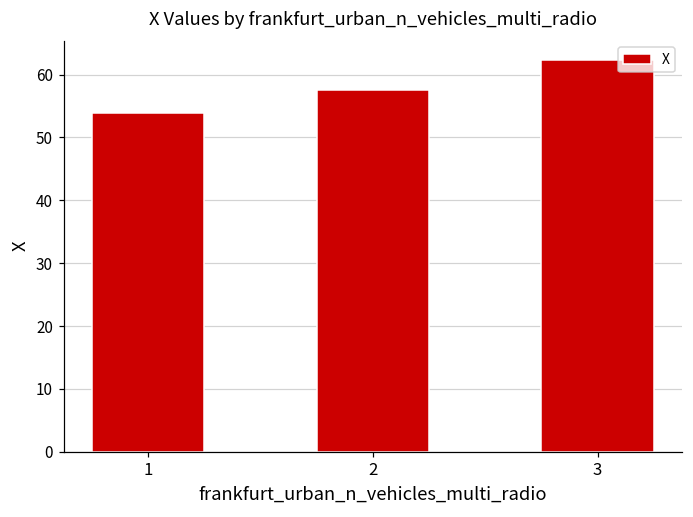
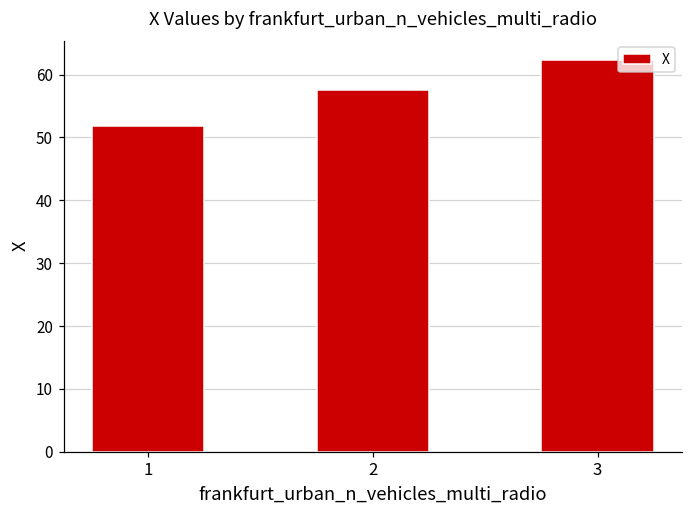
1: 54 -> 52
